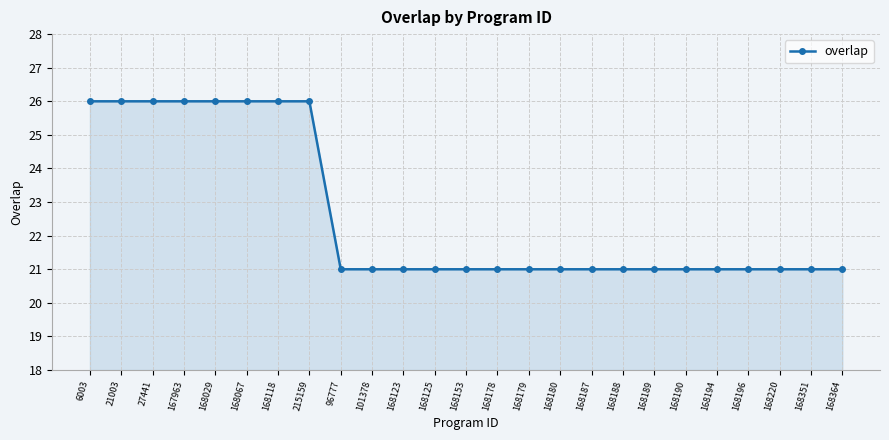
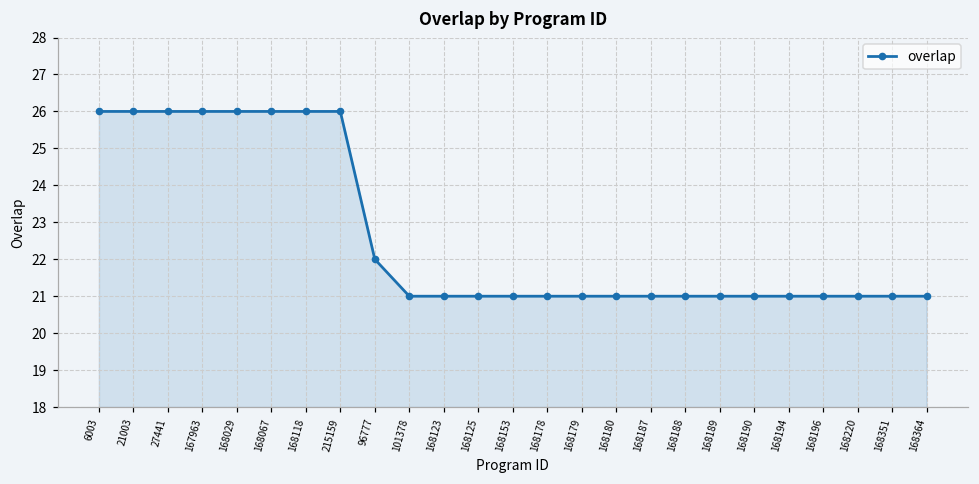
96777: 21 -> 22
